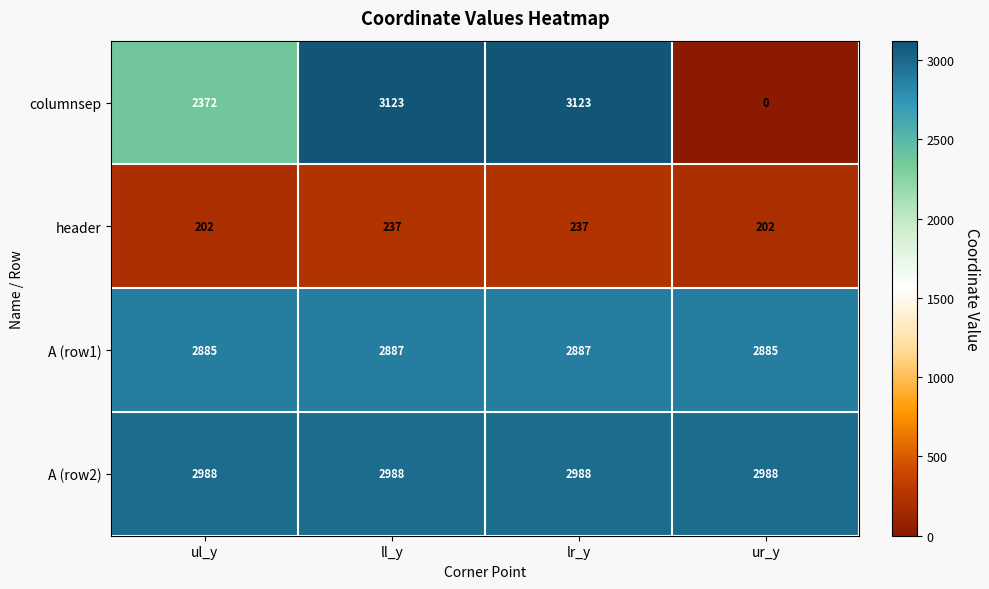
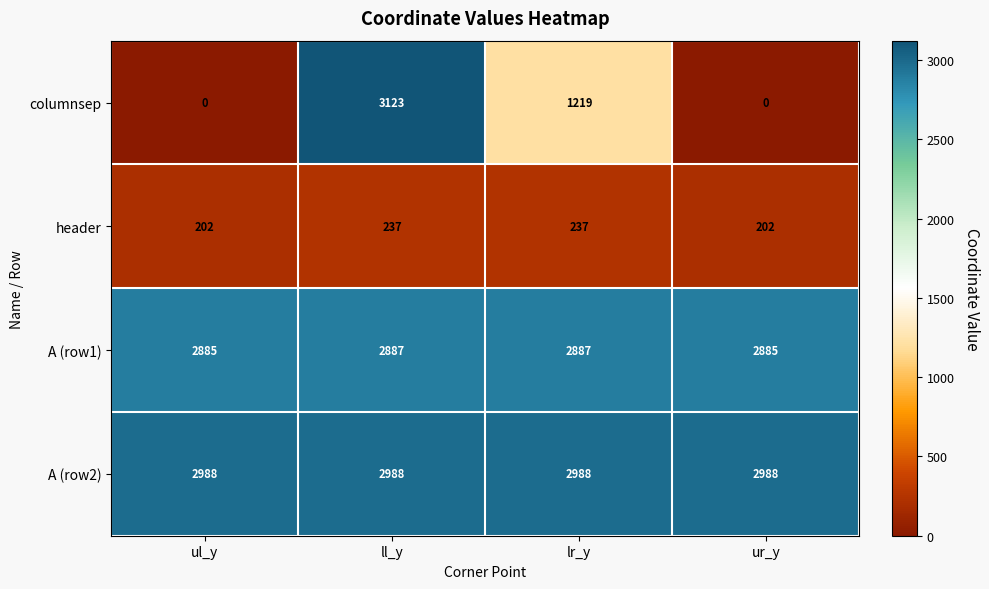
columnsep, ul_y: 2372 -> 0
columnsep, lr_y: 3123 -> 1219
